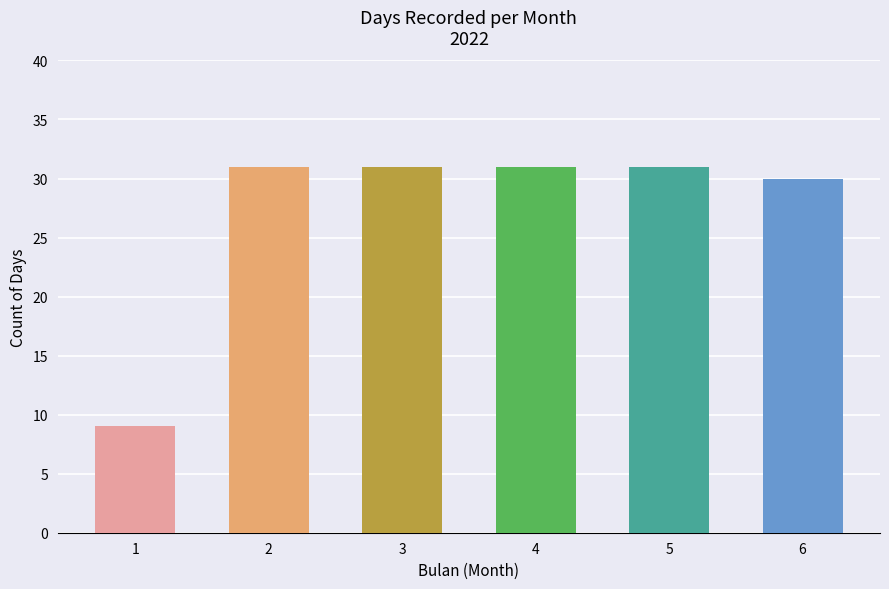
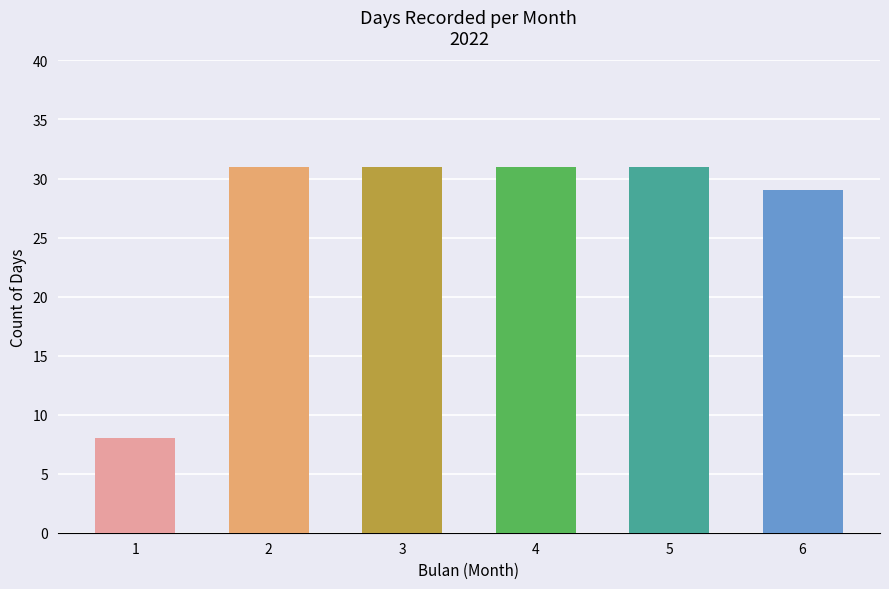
1: 9 -> 8
6: 30 -> 29
